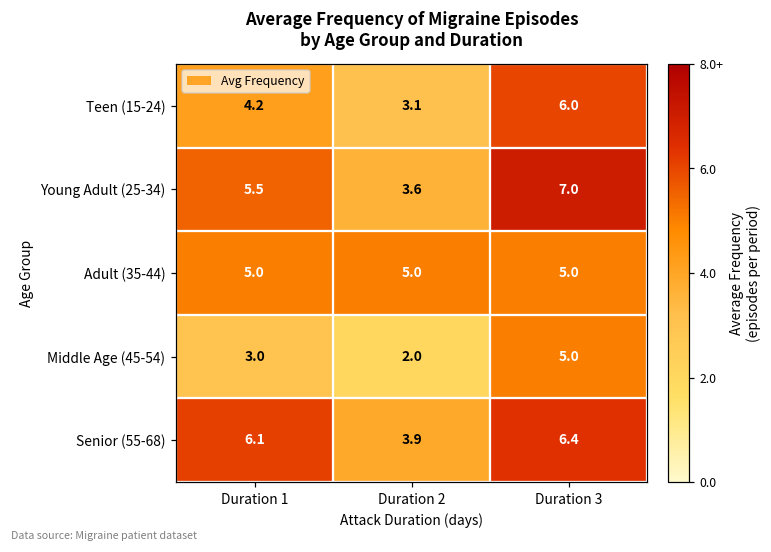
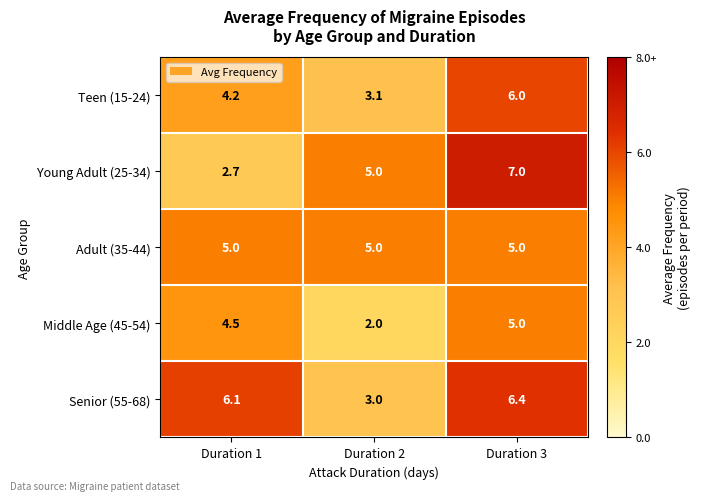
Young Adult (25-34), Duration 1: 5.5 -> 2.7
Young Adult (25-34), Duration 2: 3.6 -> 5.0
Middle Age (45-54), Duration 1: 3.0 -> 4.5
Senior (55-68), Duration 2: 3.9 -> 3.0
